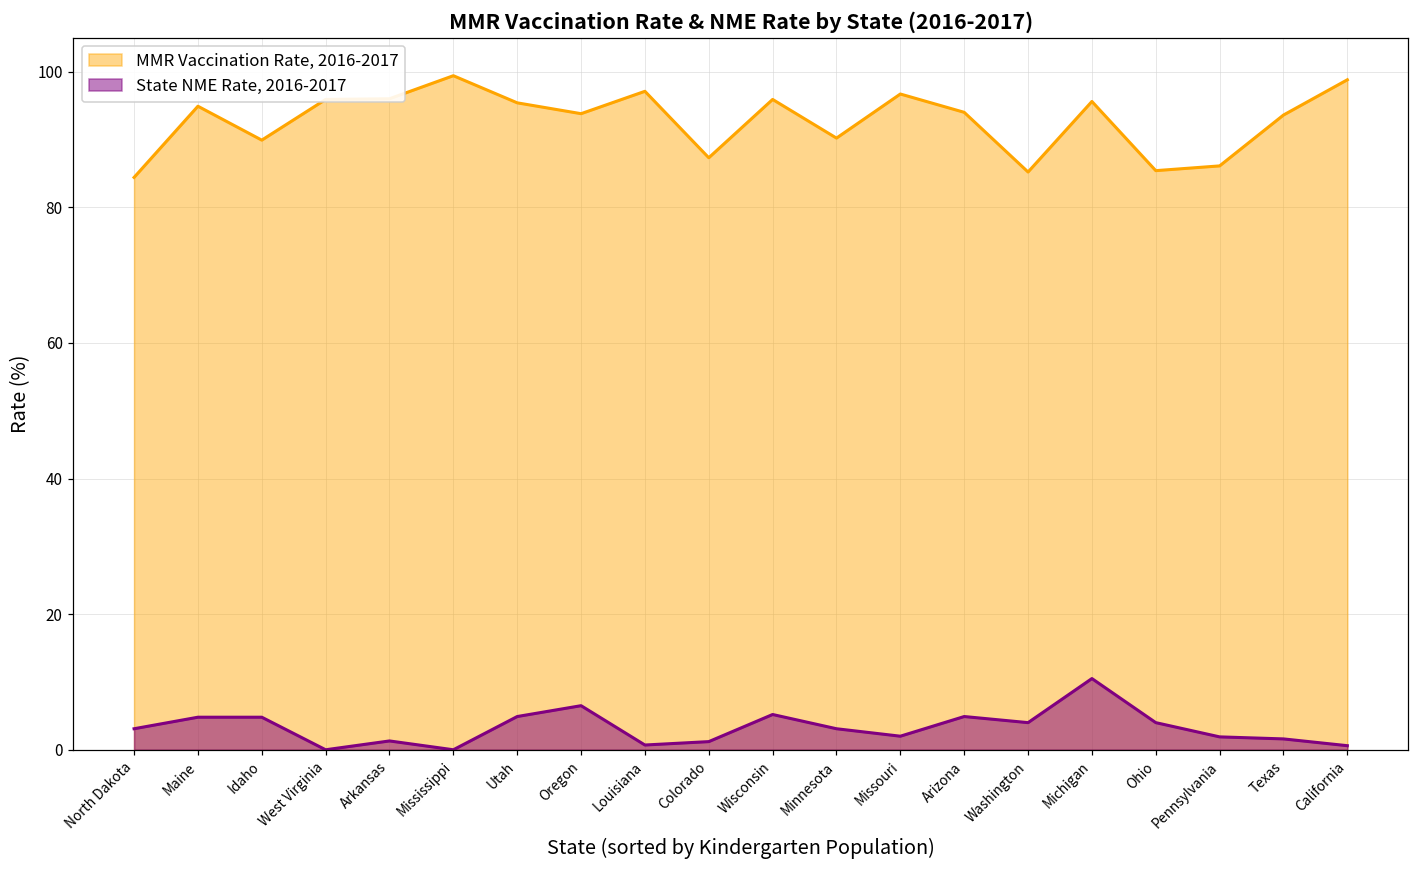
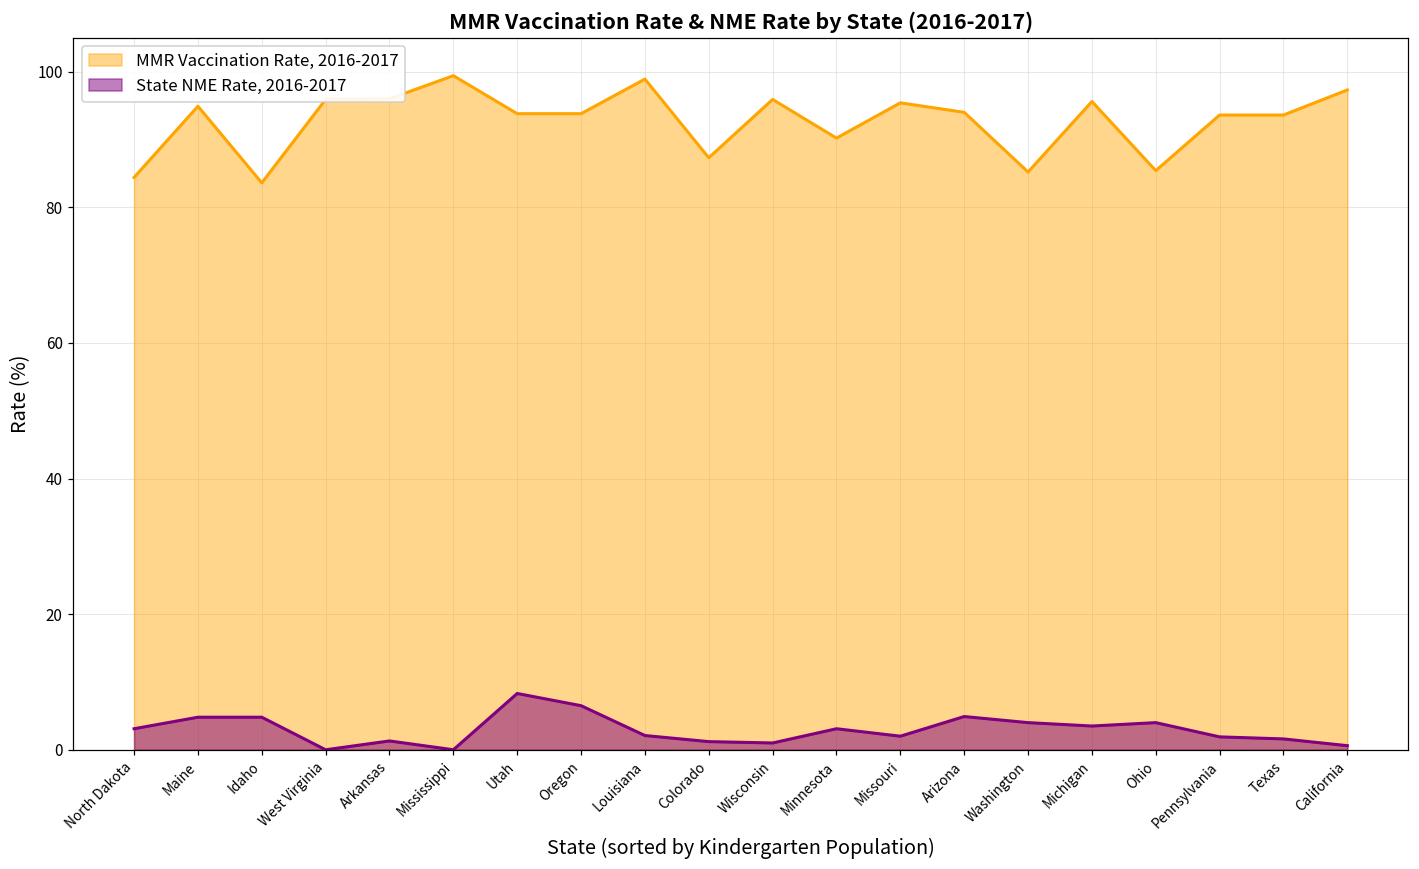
MMR Vaccination Rate, 2016-2017, Idaho: 90 -> 84
MMR Vaccination Rate, 2016-2017, Utah: 95 -> 94
State NME Rate, 2016-2017, Utah: 5 -> 8
MMR Vaccination Rate, 2016-2017, Louisiana: 97 -> 99
State NME Rate, 2016-2017, Louisiana: 1 -> 2
State NME Rate, 2016-2017, Wisconsin: 5 -> 1
MMR Vaccination Rate, 2016-2017, Missouri: 97 -> 95
State NME Rate, 2016-2017, Michigan: 11 -> 4
MMR Vaccination Rate, 2016-2017, Pennsylvania: 86 -> 94
MMR Vaccination Rate, 2016-2017, California: 99 -> 97
